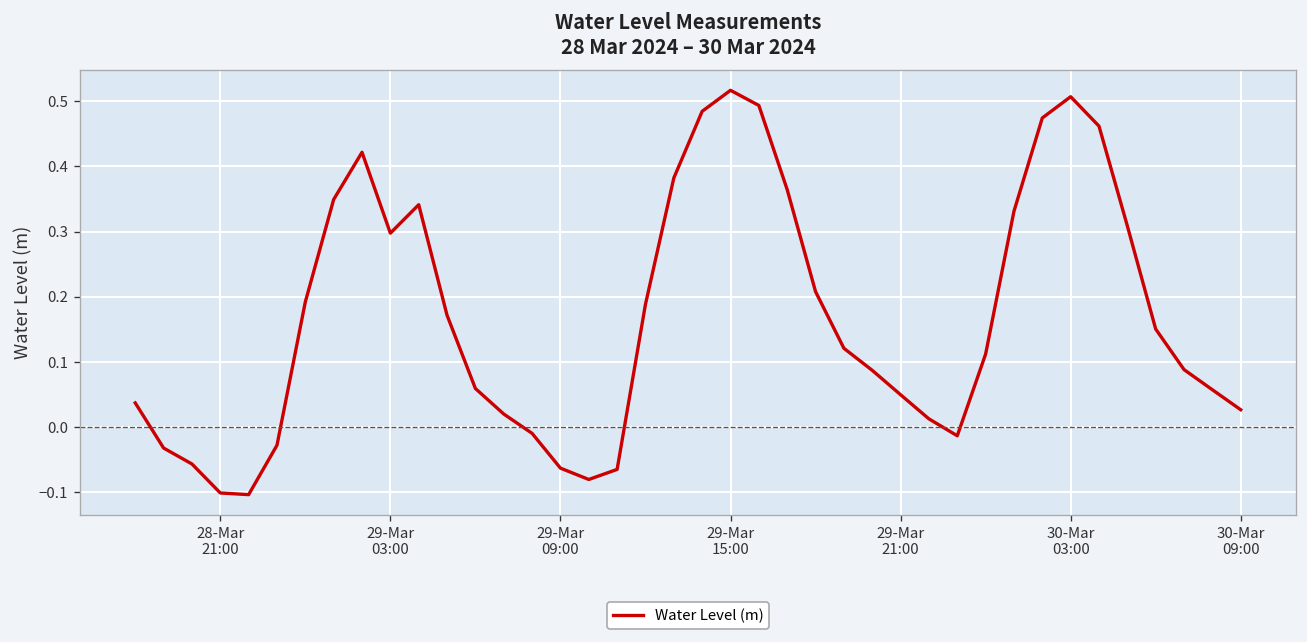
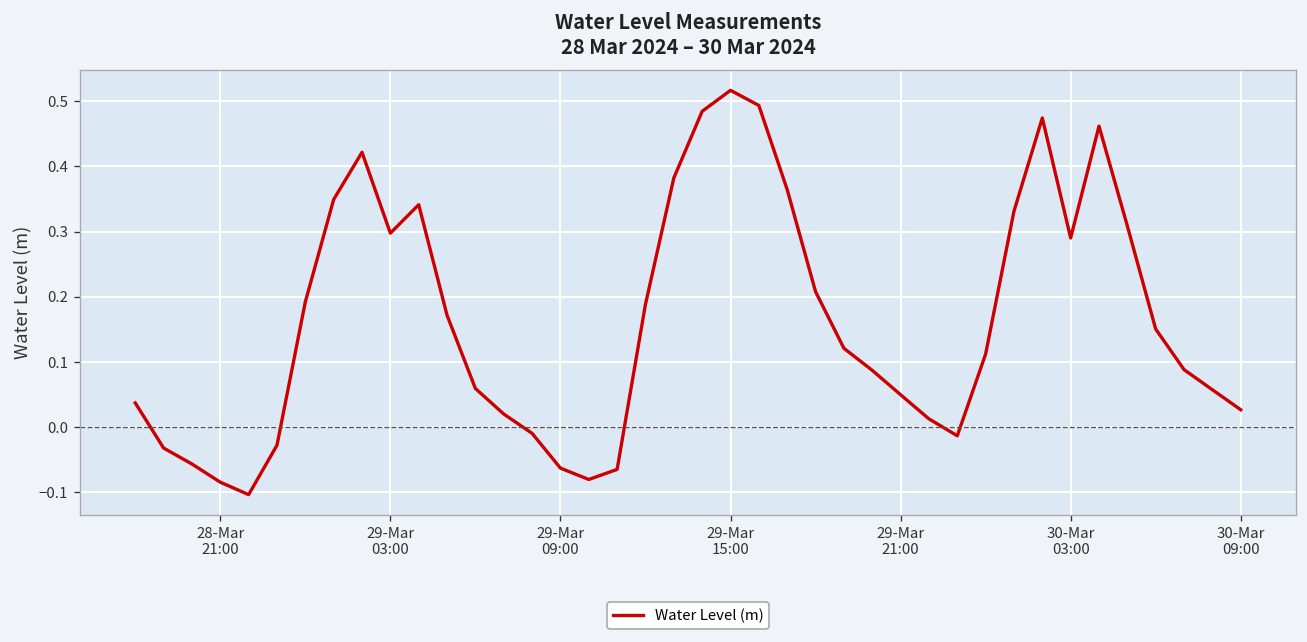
28-Mar 21:00: -0.10 -> -0.09
30-Mar 03:00: 0.51 -> 0.29
